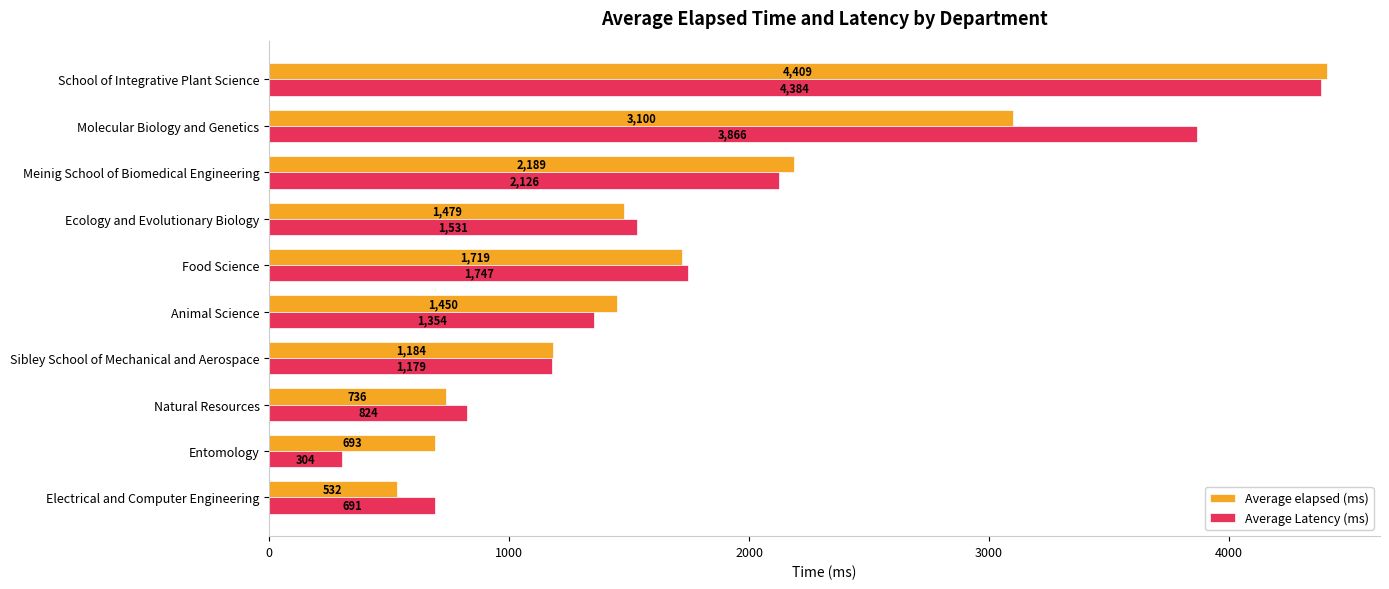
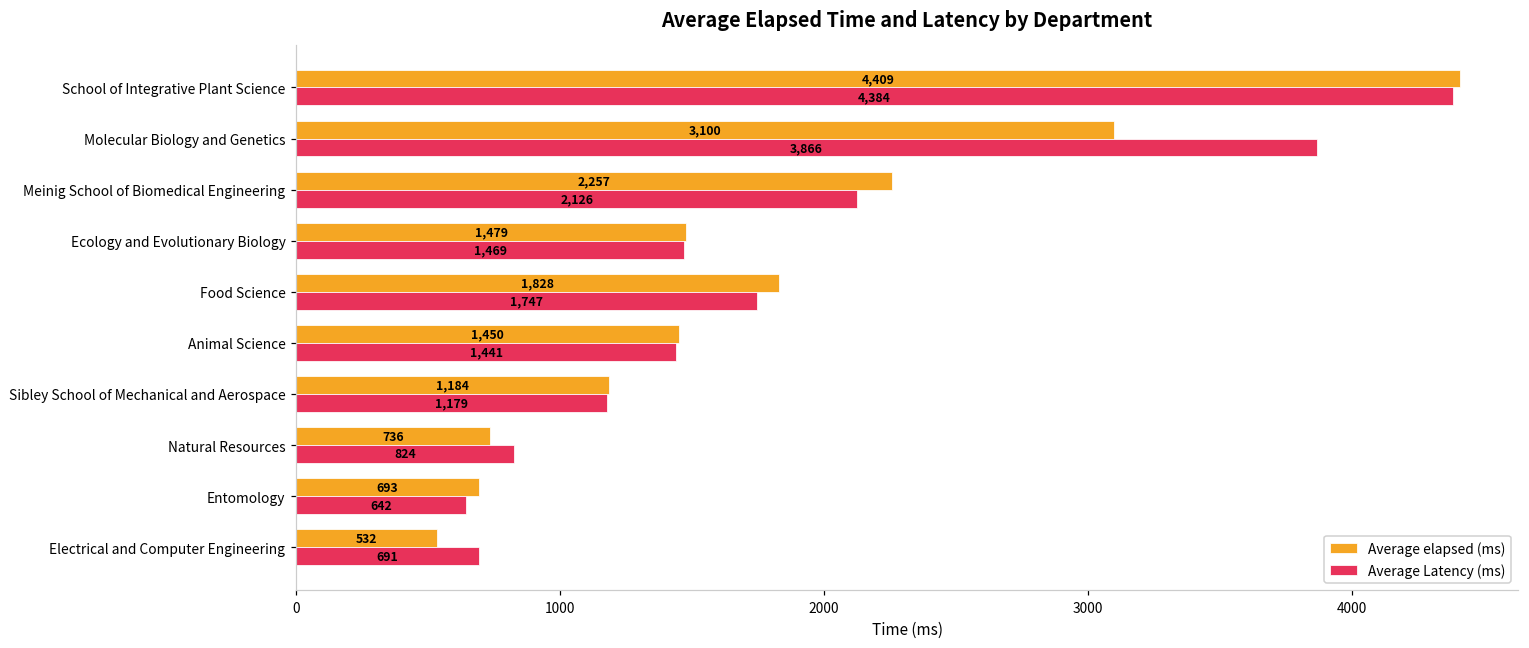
Average elapsed (ms), Meinig School of Biomedical Engineering: 2,189 -> 2,257
Average Latency (ms), Ecology and Evolutionary Biology: 1,531 -> 1,469
Average elapsed (ms), Food Science: 1,719 -> 1,828
Average Latency (ms), Animal Science: 1,354 -> 1,441
Average Latency (ms), Entomology: 304 -> 642
